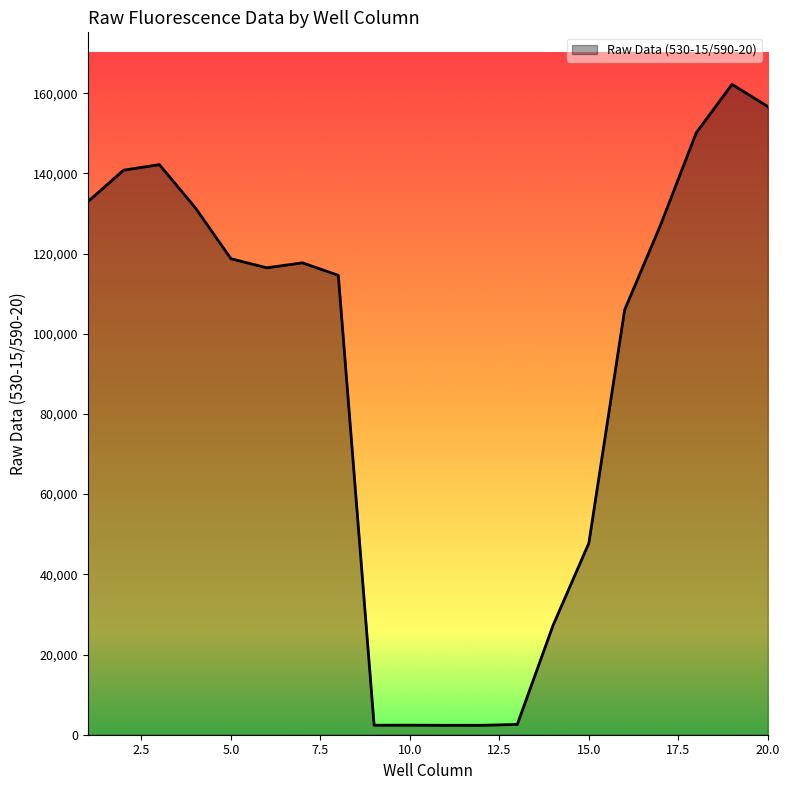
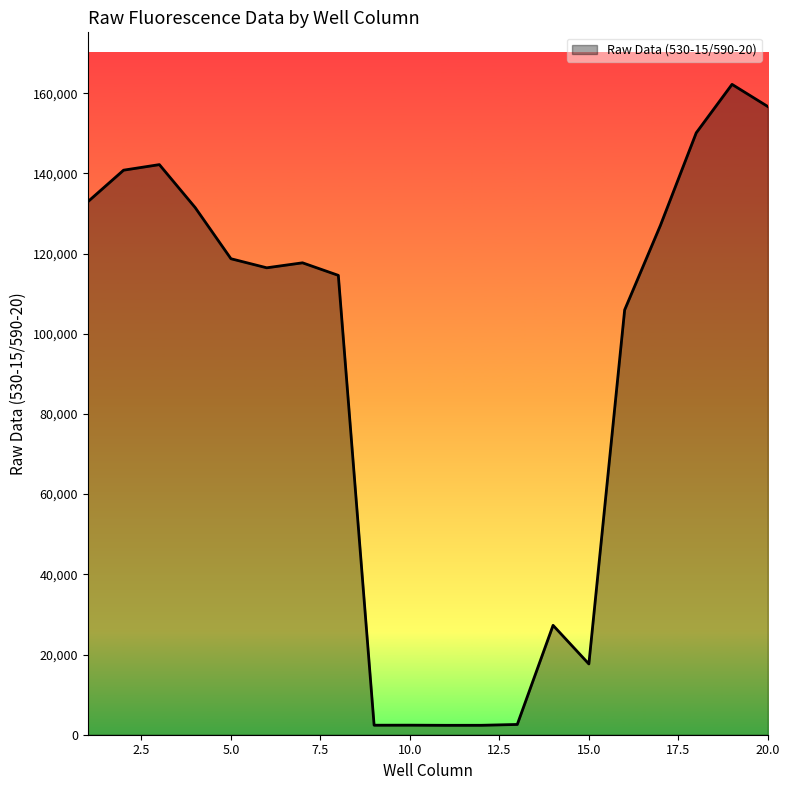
15.0: 48,000 -> 18,000
